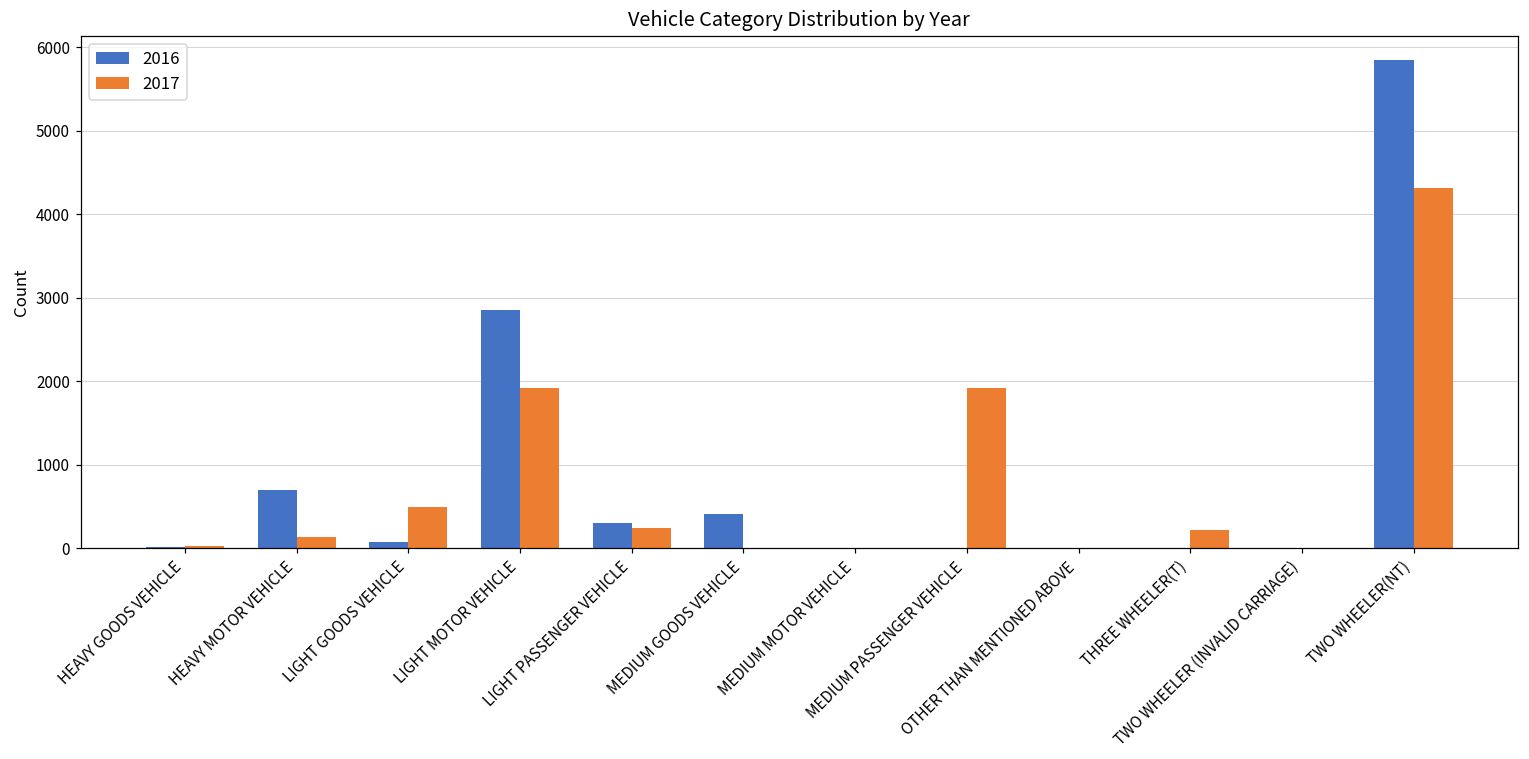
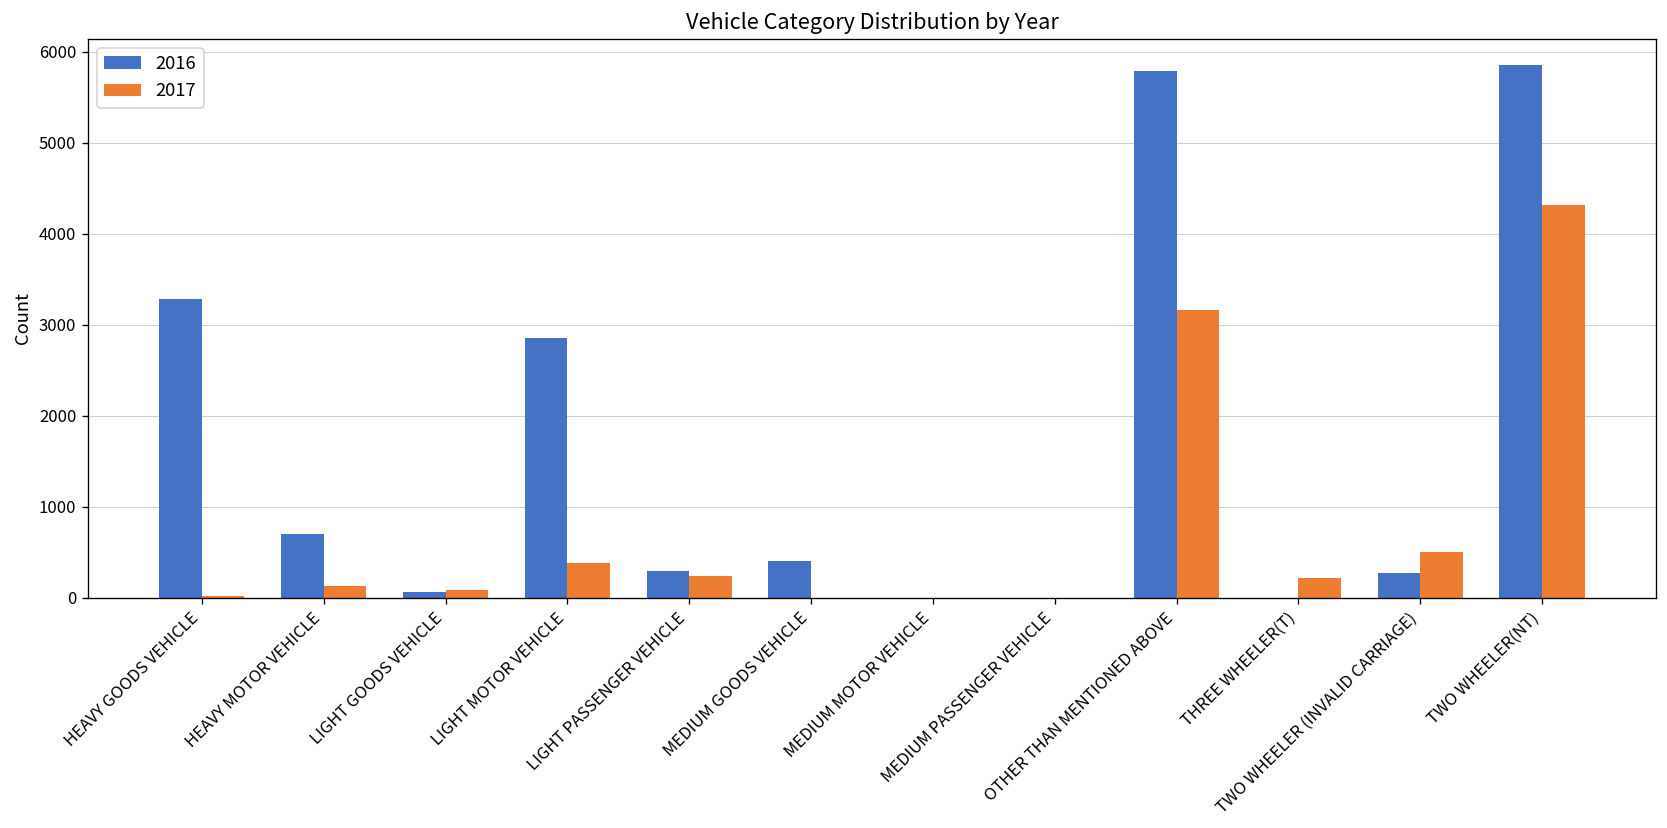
2016, HEAVY GOODS VEHICLE: 0 -> 3300
2017, LIGHT GOODS VEHICLE: 500 -> 100
2017, LIGHT MOTOR VEHICLE: 1900 -> 400
2017, MEDIUM PASSENGER VEHICLE: 1900 -> 0
2016, OTHER THAN MENTIONED ABOVE: 0 -> 5800
2017, OTHER THAN MENTIONED ABOVE: 0 -> 3200
2016, TWO WHEELER (INVALID CARRIAGE): 0 -> 300
2017, TWO WHEELER (INVALID CARRIAGE): 0 -> 500
